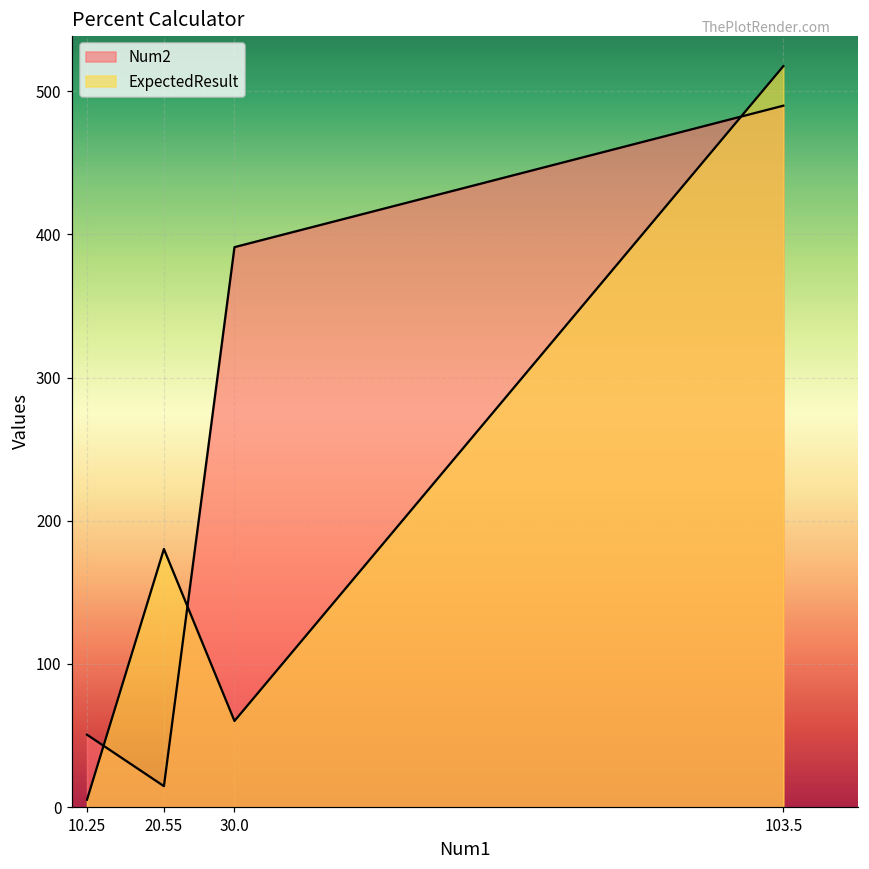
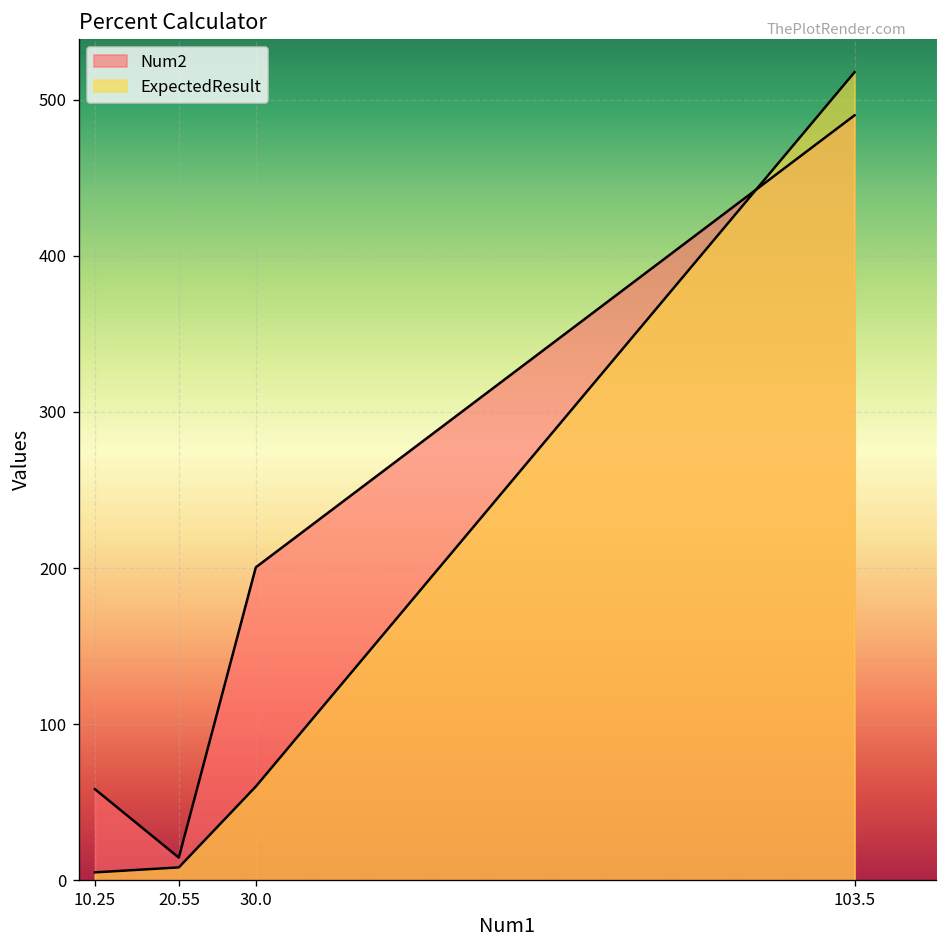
Num2, 10.25: 51 -> 58
ExpectedResult, 20.55: 180 -> 8
Num2, 30.0: 391 -> 201
